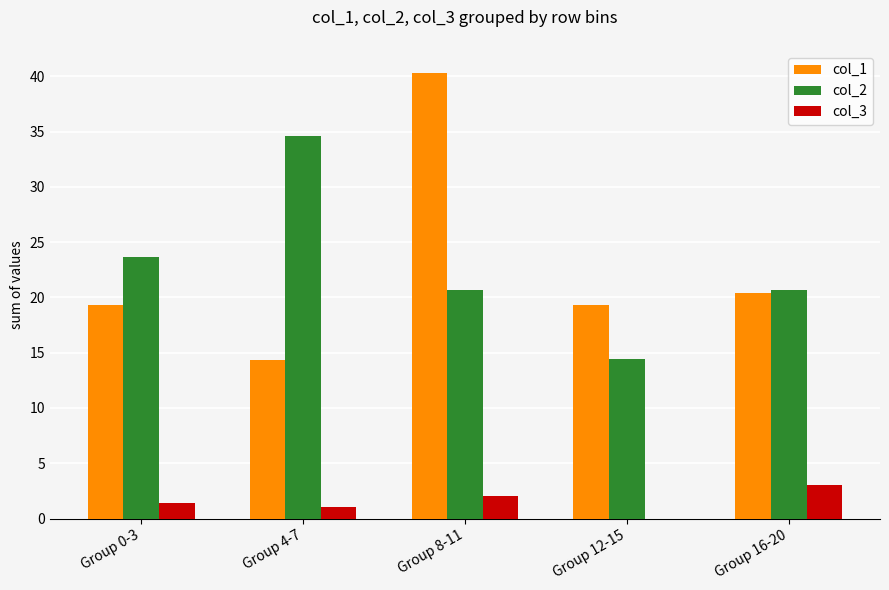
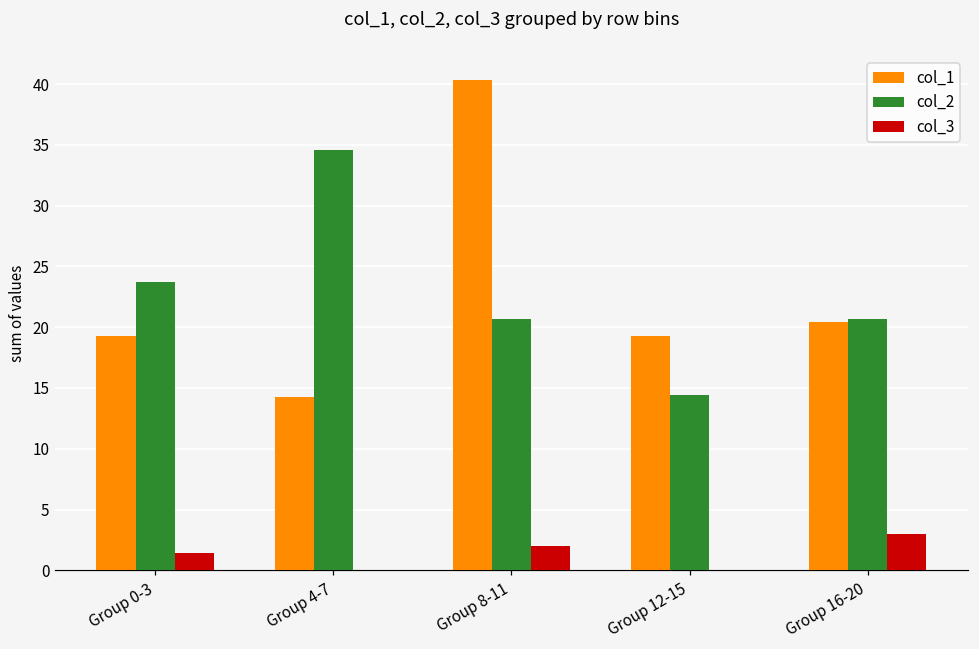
col_3, Group 4-7: 1 -> 0
